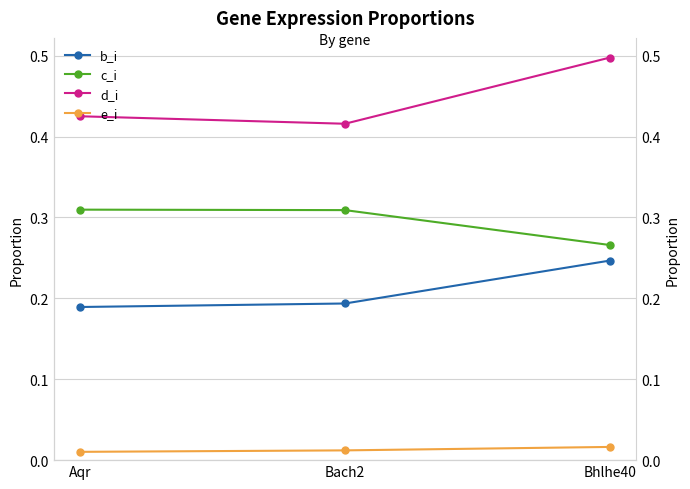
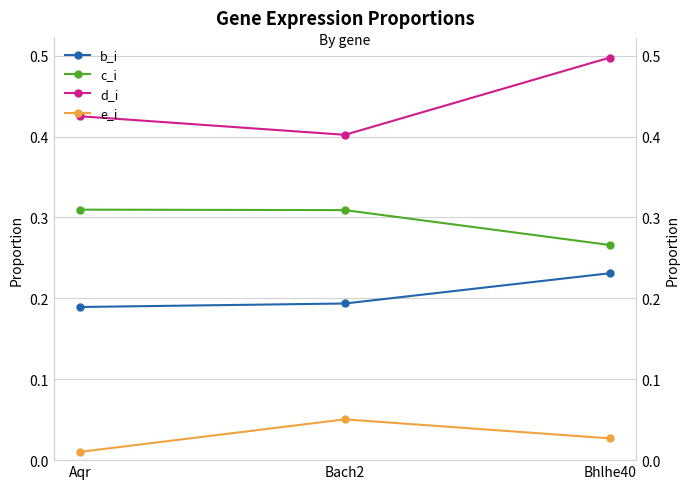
d_i, Bach2: 0.42 -> 0.40
e_i, Bach2: 0.01 -> 0.05
b_i, Bhlhe40: 0.25 -> 0.23
e_i, Bhlhe40: 0.02 -> 0.03
